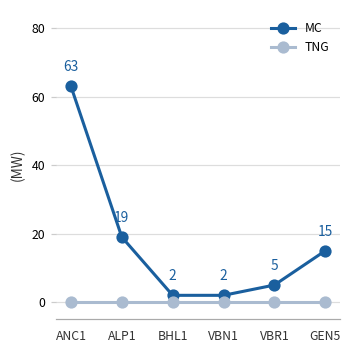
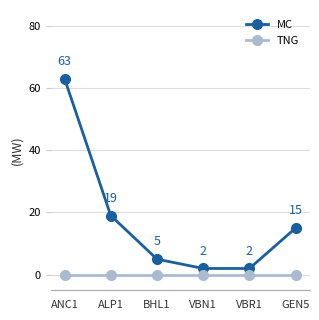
MC, BHL1: 2 -> 5
MC, VBR1: 5 -> 2
